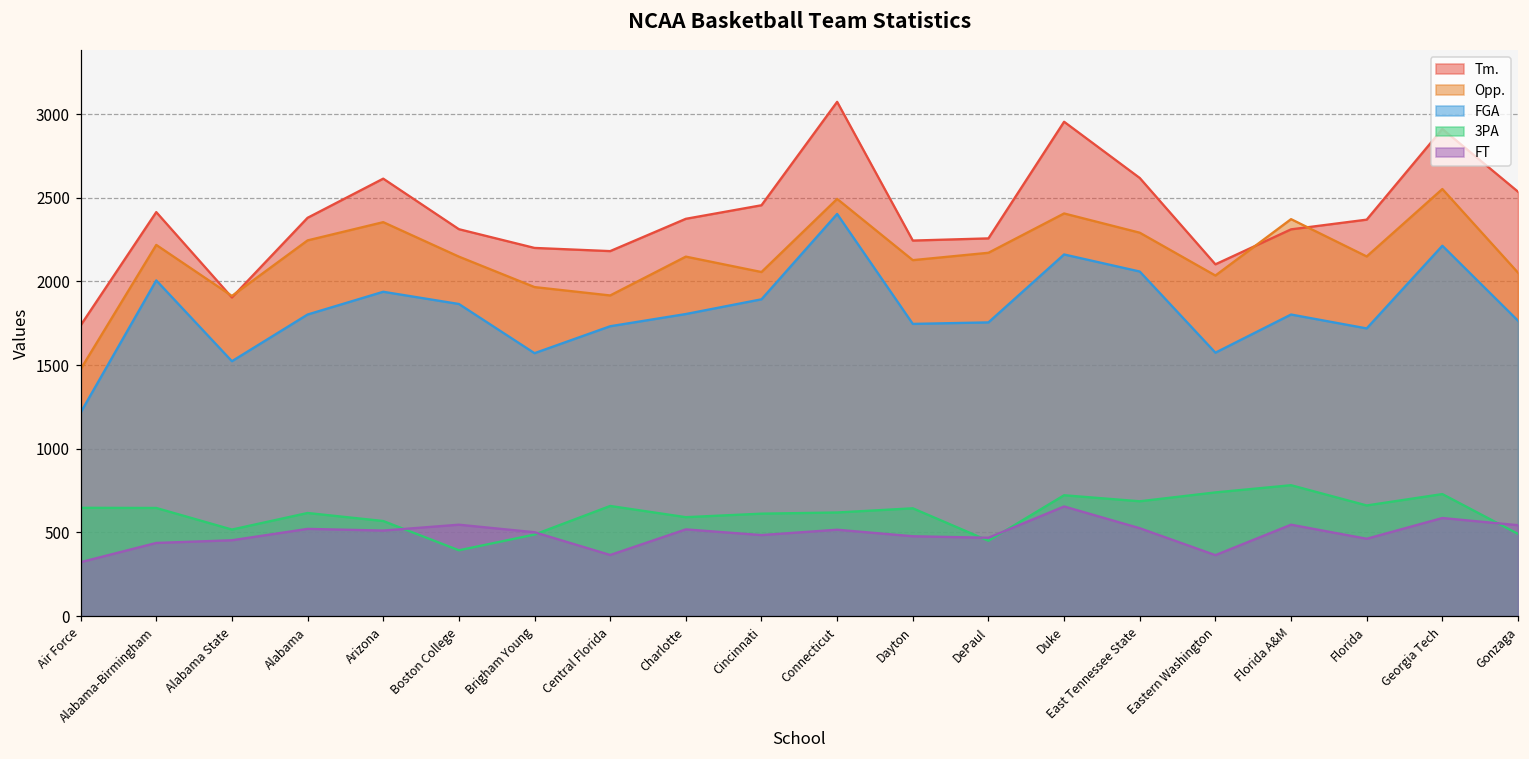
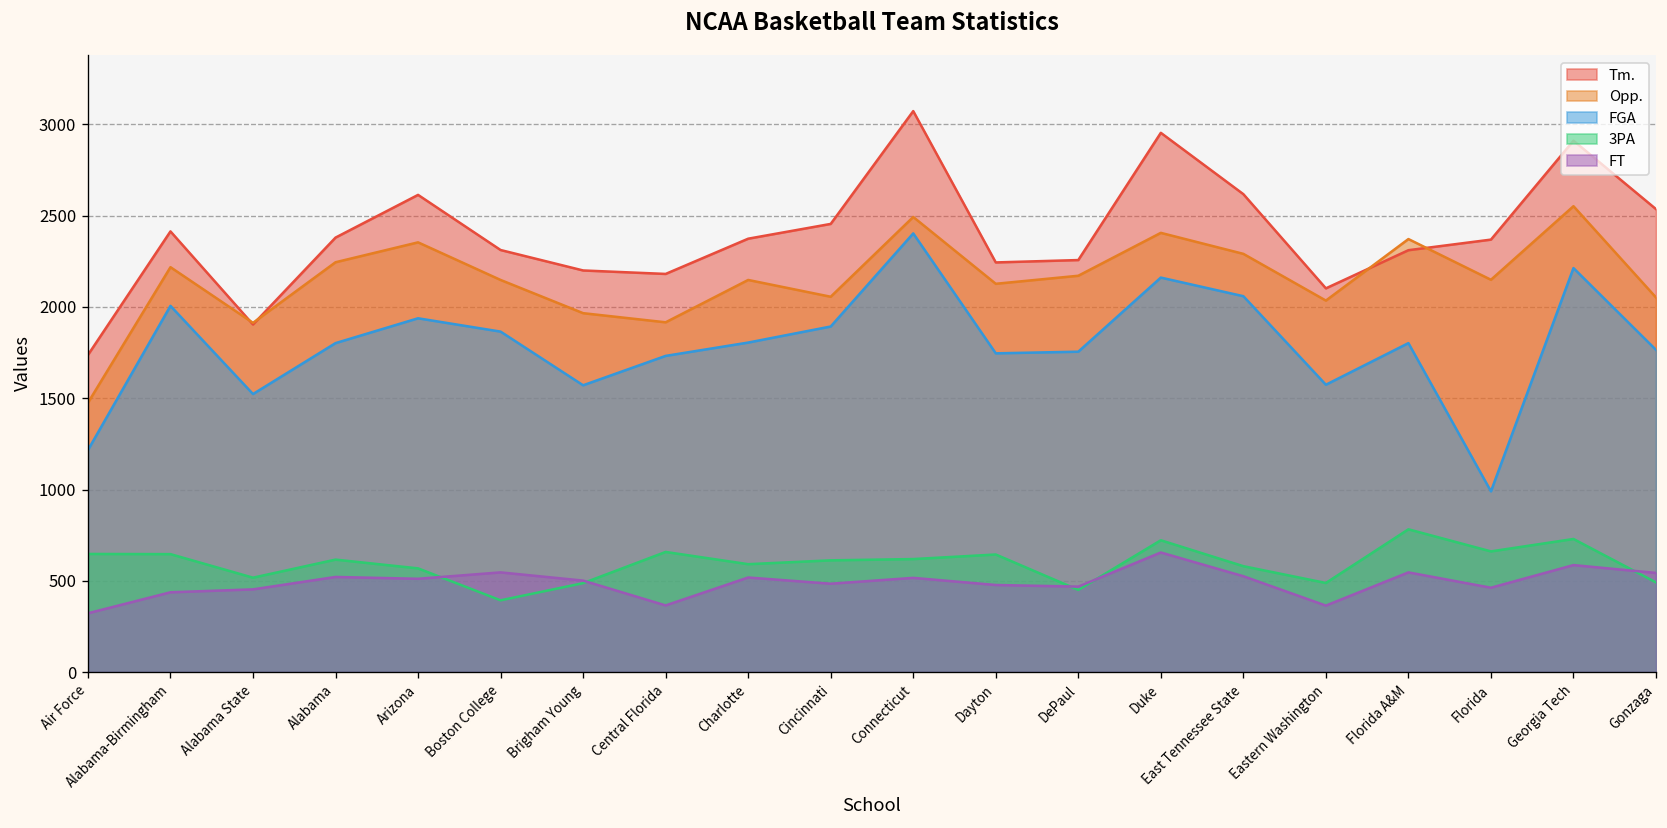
3PA, East Tennessee State: 690 -> 580
3PA, Eastern Washington: 740 -> 490
FGA, Florida: 1720 -> 990
